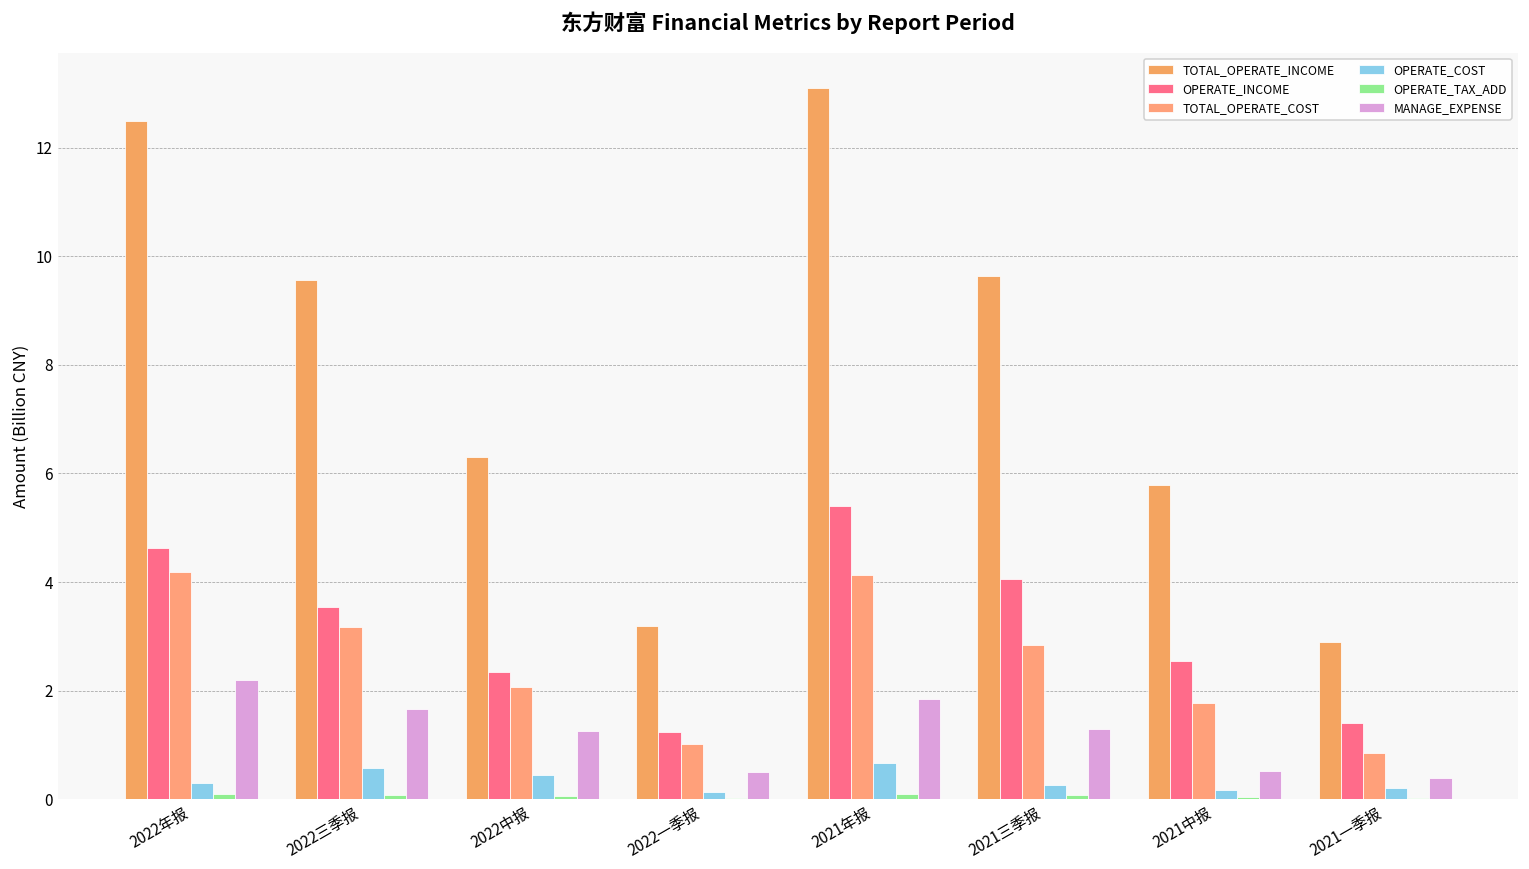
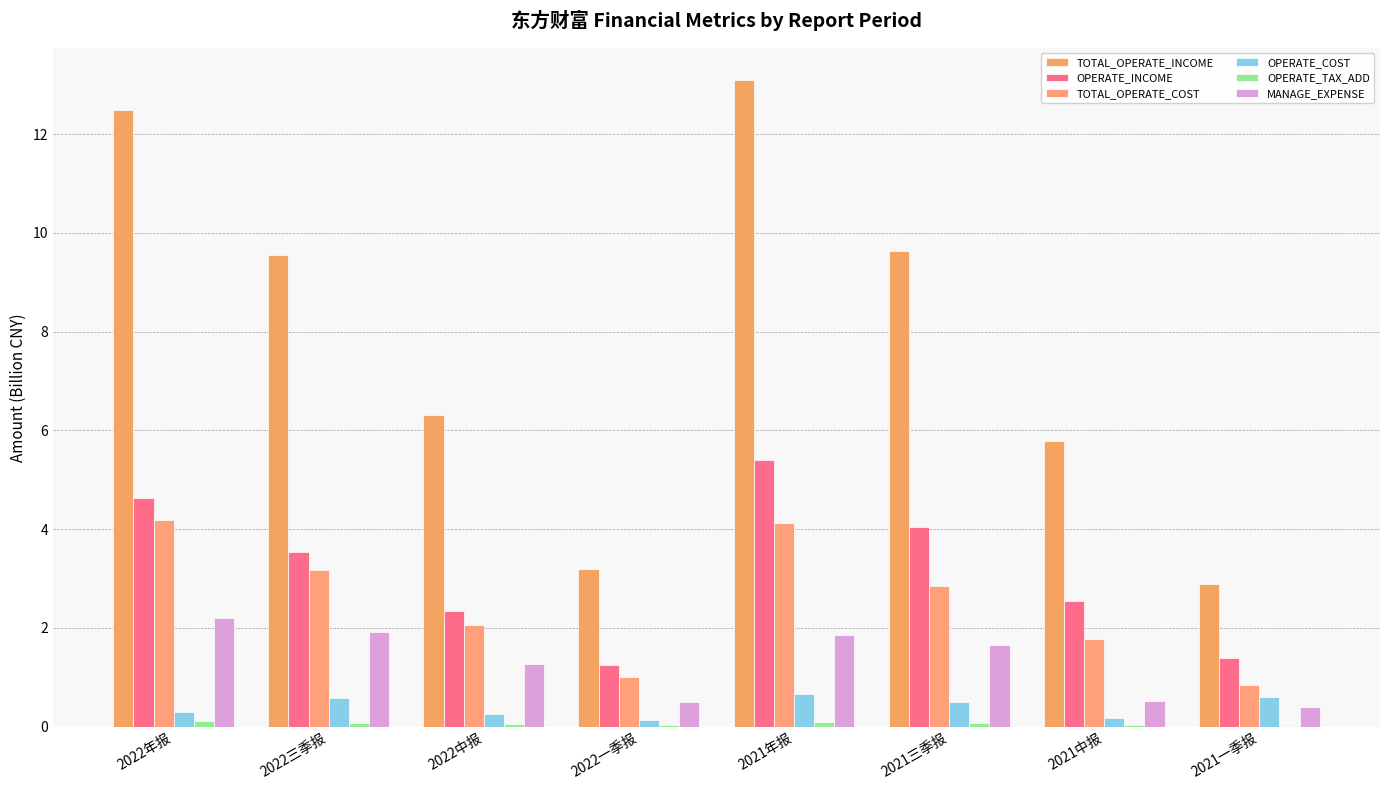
MANAGE_EXPENSE, 2022三季报: 1.7 -> 1.9
OPERATE_COST, 2022中报: 0.5 -> 0.3
OPERATE_COST, 2021三季报: 0.3 -> 0.5
MANAGE_EXPENSE, 2021三季报: 1.3 -> 1.7
OPERATE_COST, 2021一季报: 0.2 -> 0.6
